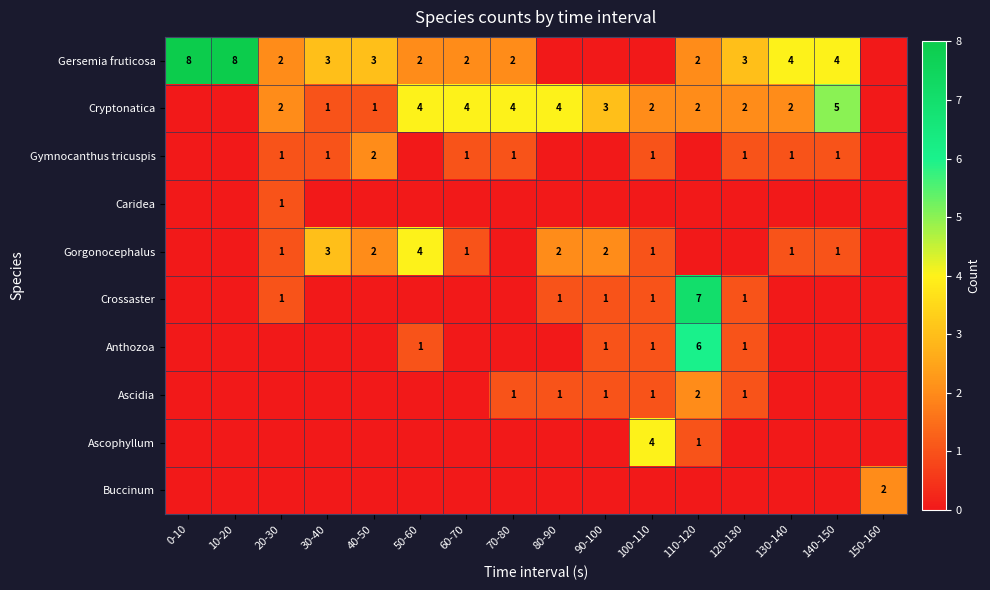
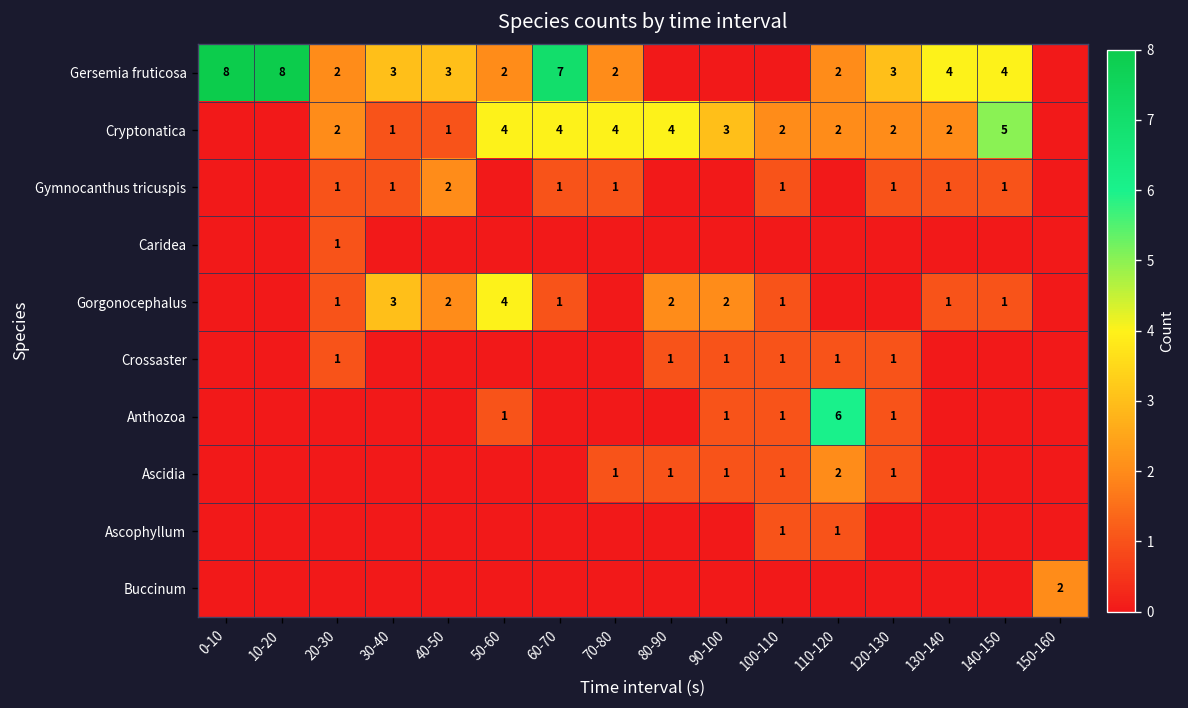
Gersemia fruticosa, 60-70: 2 -> 7
Crossaster, 110-120: 7 -> 1
Ascophyllum, 100-110: 4 -> 1
